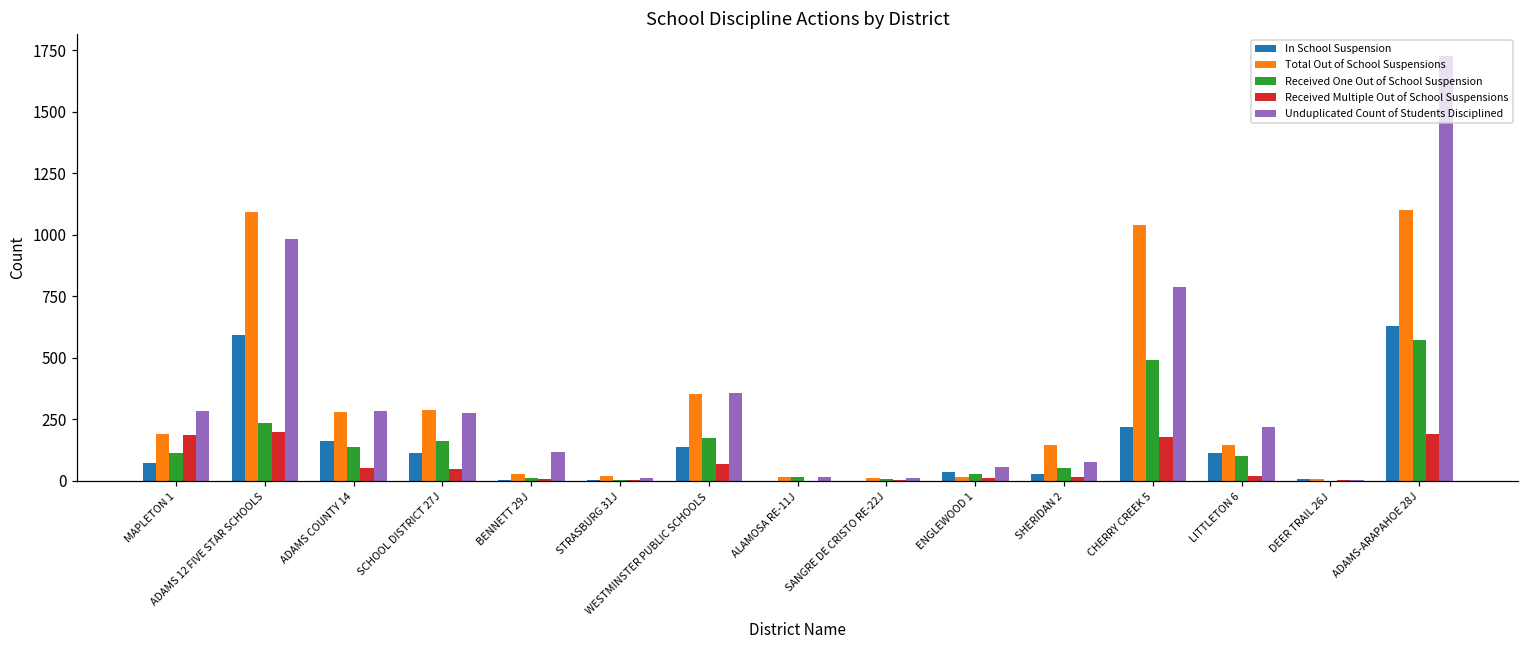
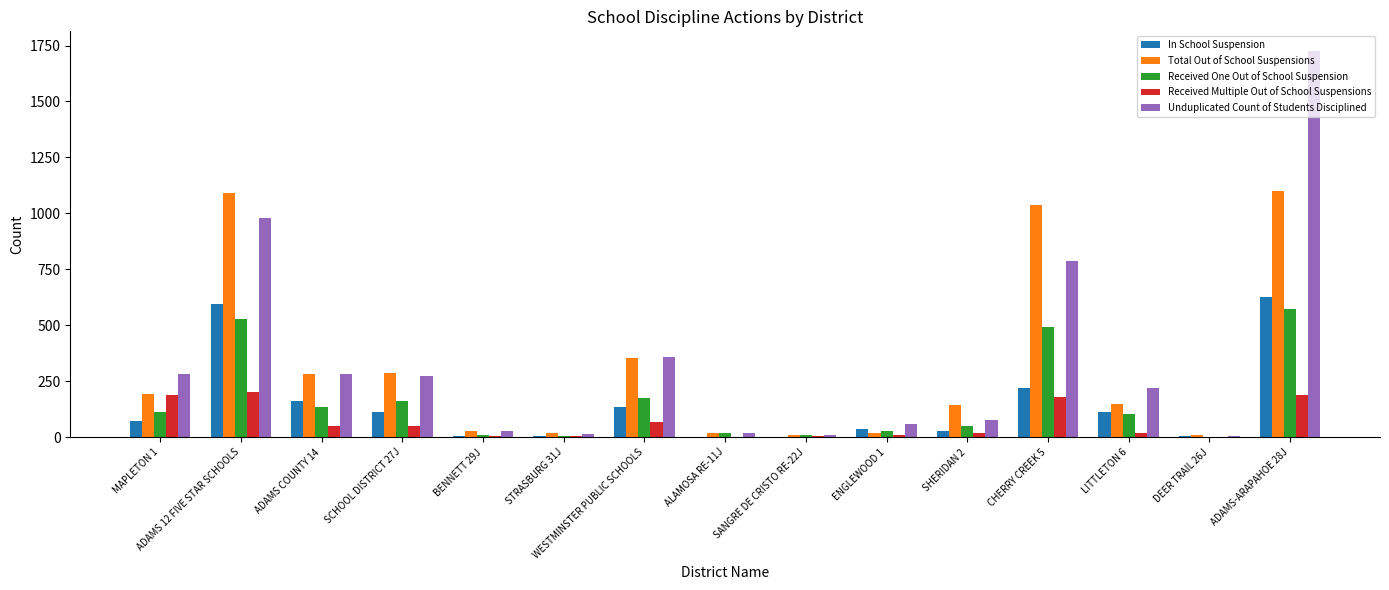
Received One Out of School Suspension, ADAMS 12 FIVE STAR SCHOOLS: 240 -> 530
Unduplicated Count of Students Disciplined, BENNETT 29J: 120 -> 30
